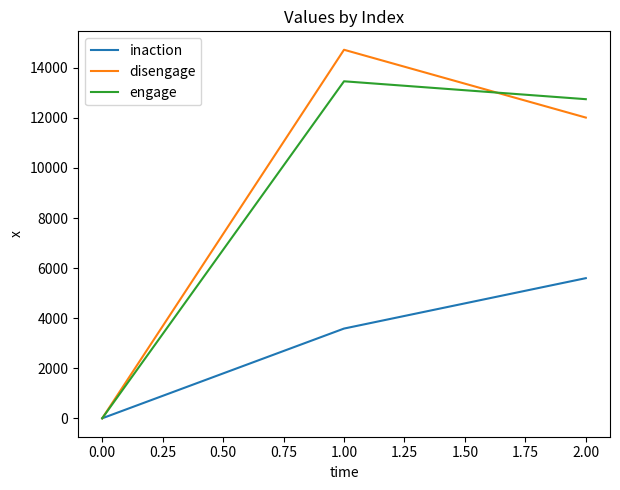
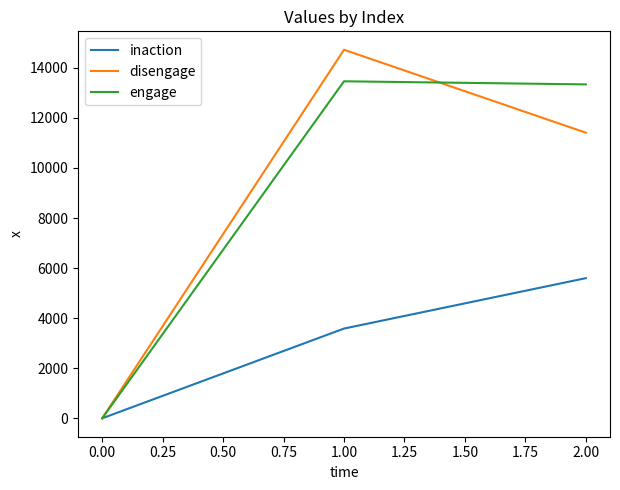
disengage, 2.00: 12000 -> 11400
engage, 2.00: 12700 -> 13300
